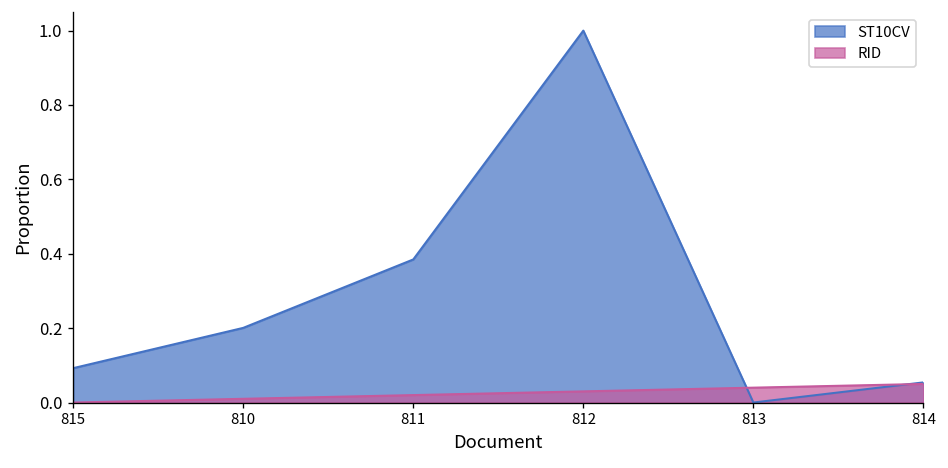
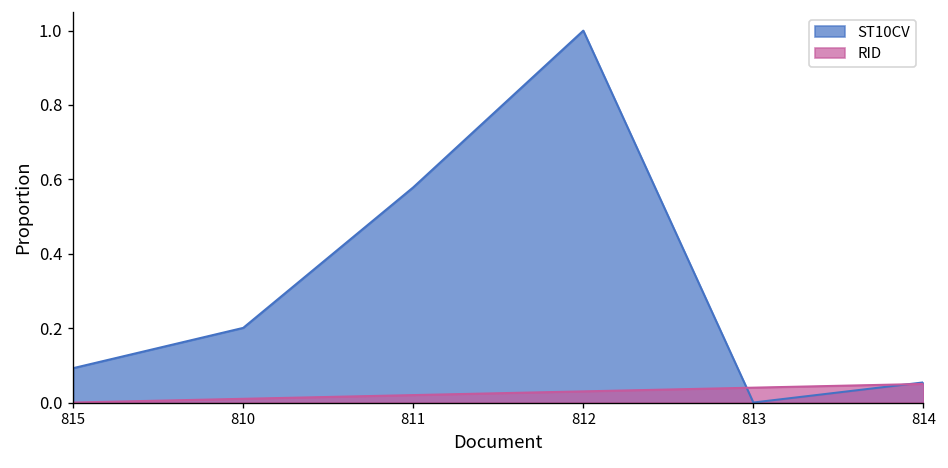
ST10CV, 811: 0.38 -> 0.58
